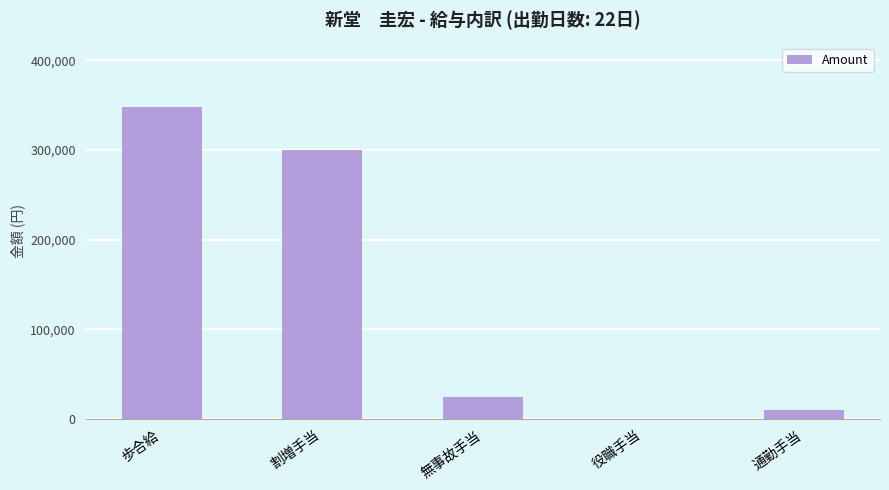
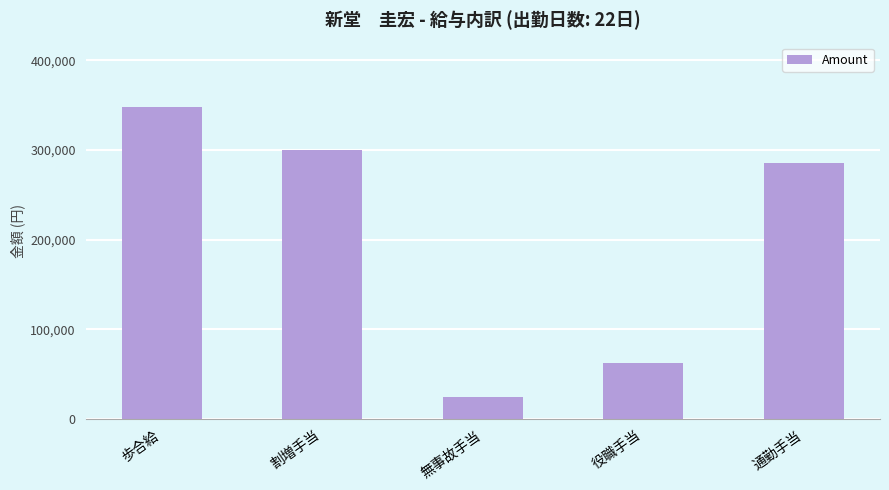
役職手当: 0 -> 60,000
通勤手当: 10,000 -> 290,000
